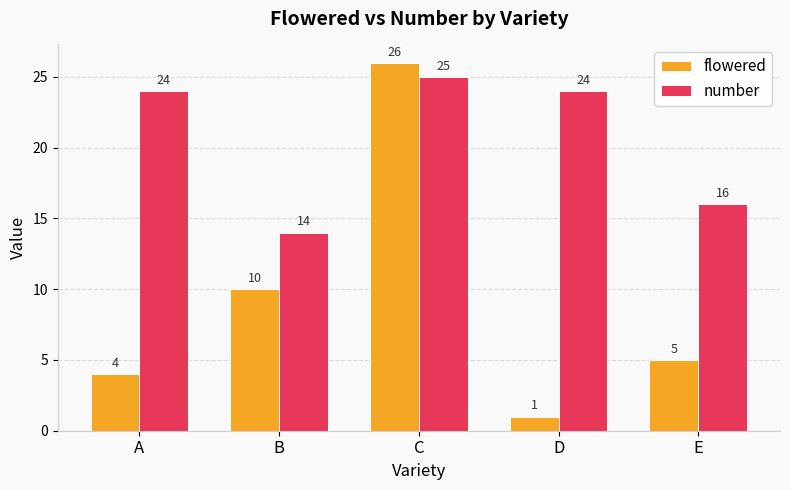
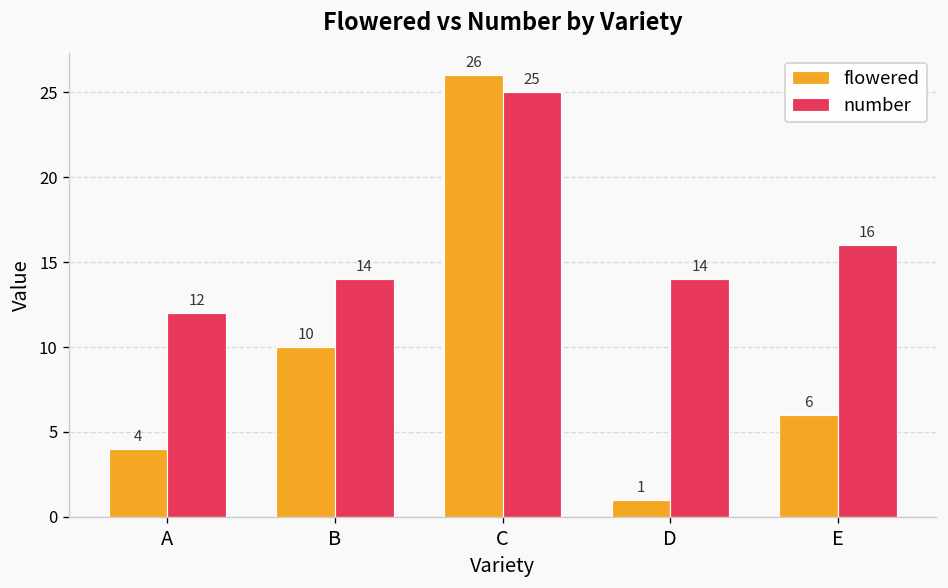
number, A: 24 -> 12
number, D: 24 -> 14
flowered, E: 5 -> 6
